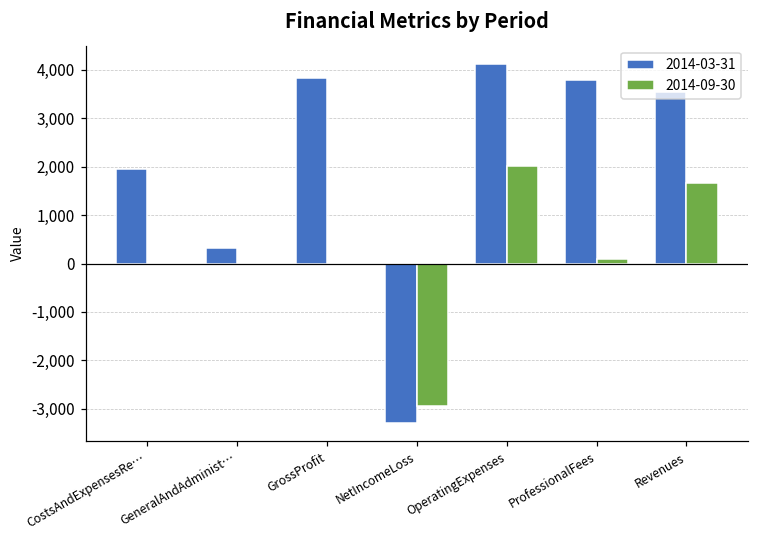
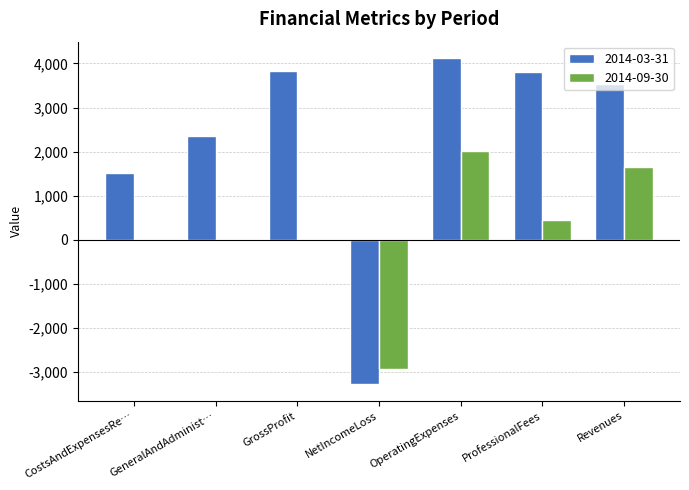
2014-03-31, CostsAndExpensesRe…: 1,900 -> 1,500
2014-03-31, GeneralAndAdminist…: 300 -> 2,300
2014-09-30, ProfessionalFees: 100 -> 500
